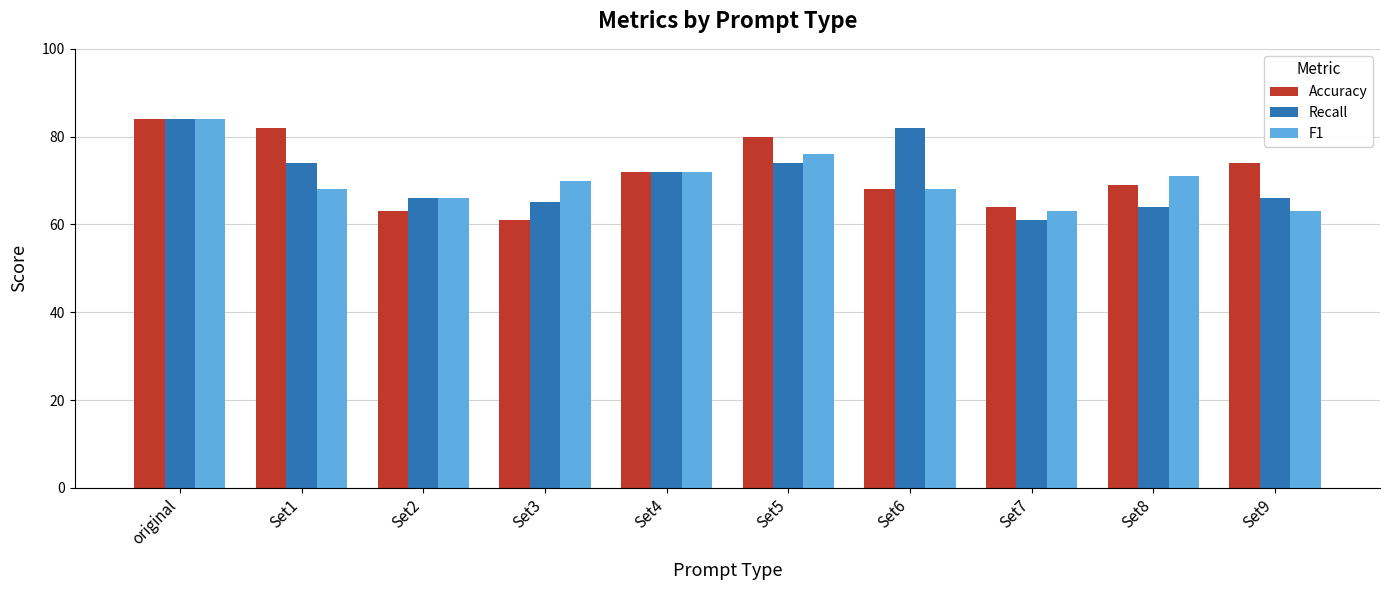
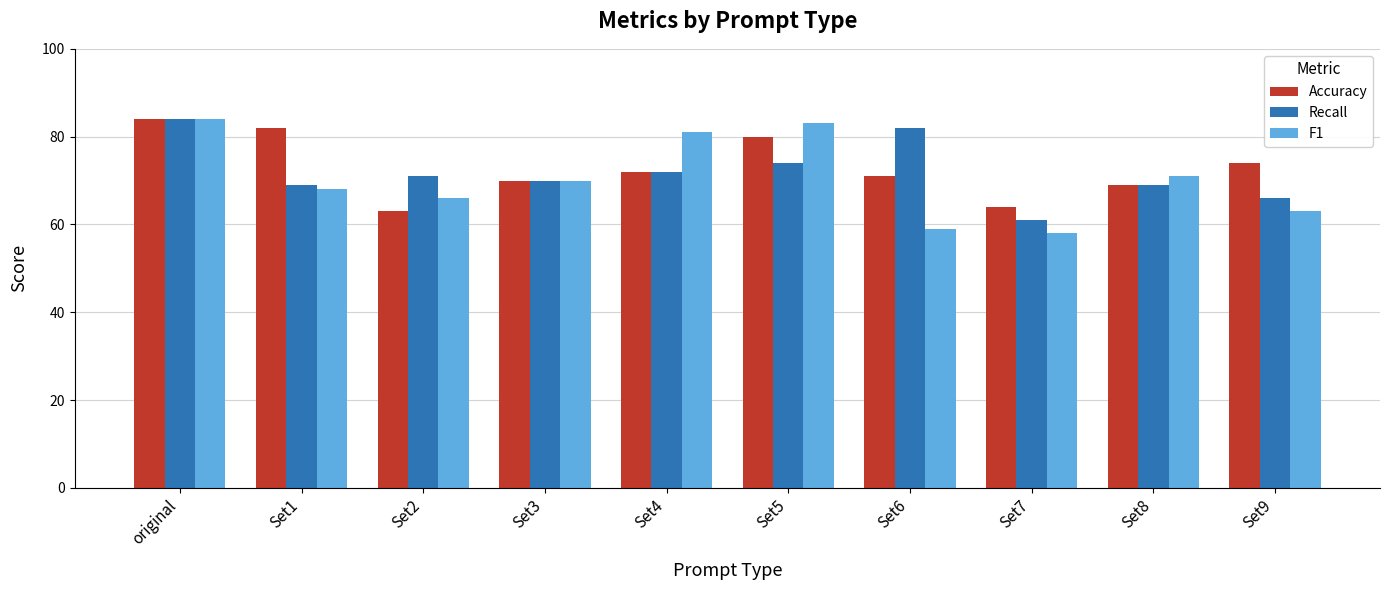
Recall, Set1: 74 -> 69
Recall, Set2: 66 -> 71
Accuracy, Set3: 61 -> 70
Recall, Set3: 65 -> 70
F1, Set4: 72 -> 81
F1, Set5: 76 -> 83
Accuracy, Set6: 68 -> 71
F1, Set6: 68 -> 59
F1, Set7: 63 -> 58
Recall, Set8: 64 -> 69
